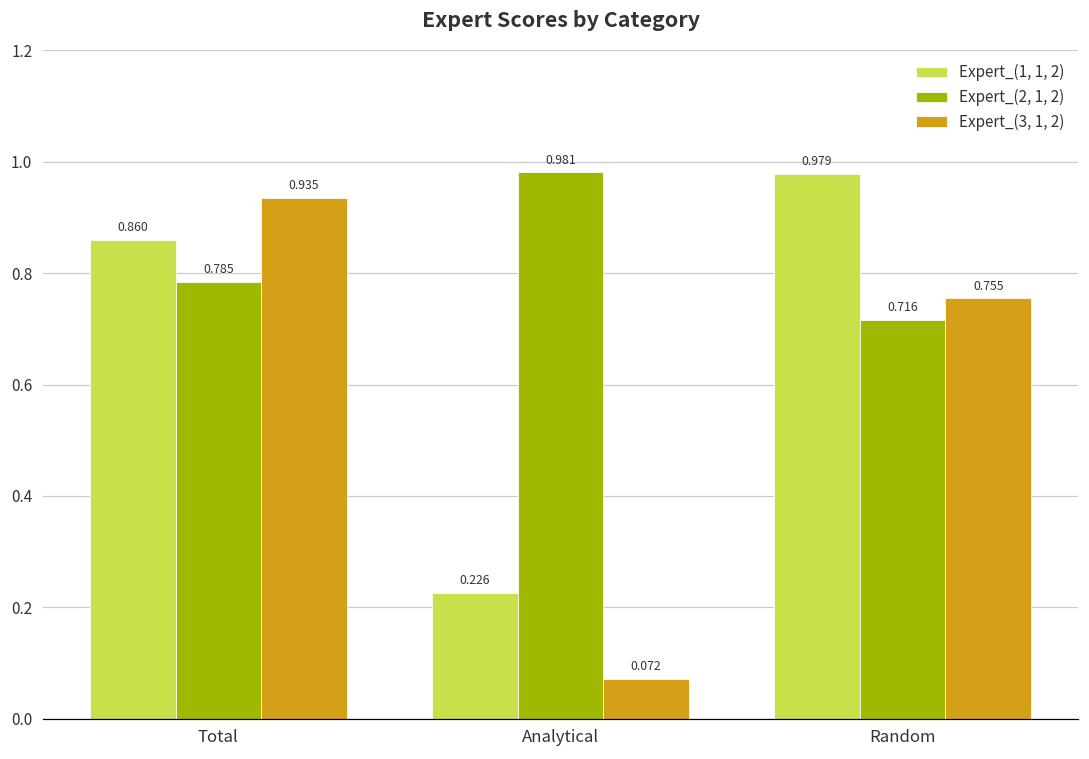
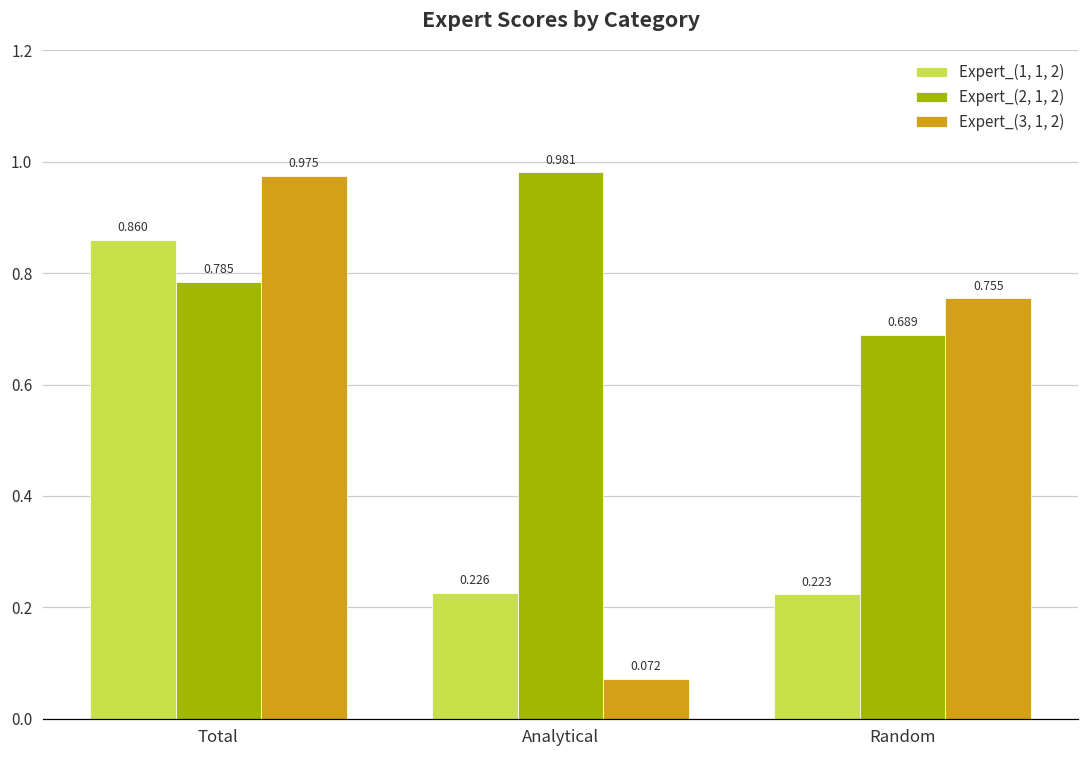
Expert_(3, 1, 2), Total: 0.935 -> 0.975
Expert_(1, 1, 2), Random: 0.979 -> 0.223
Expert_(2, 1, 2), Random: 0.716 -> 0.689
